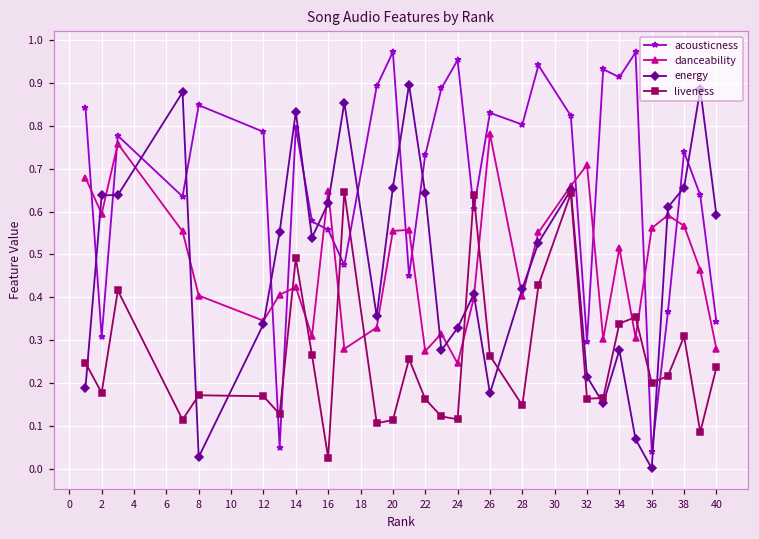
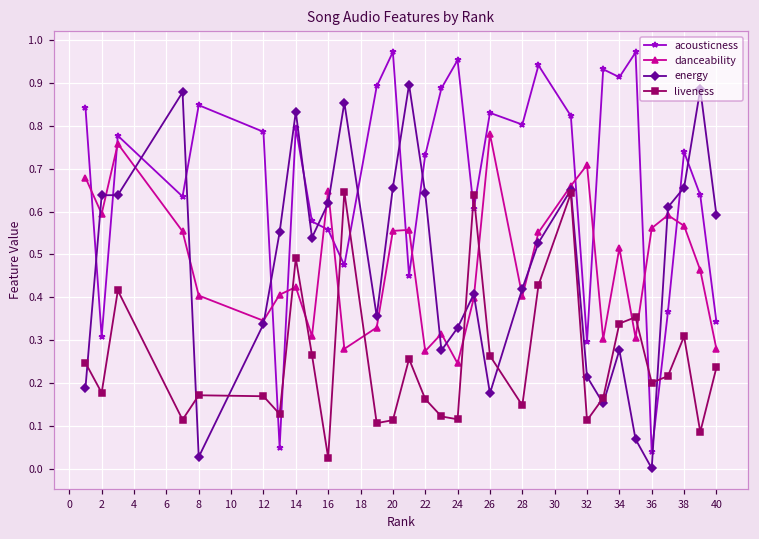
liveness, 32: 0.16 -> 0.11
